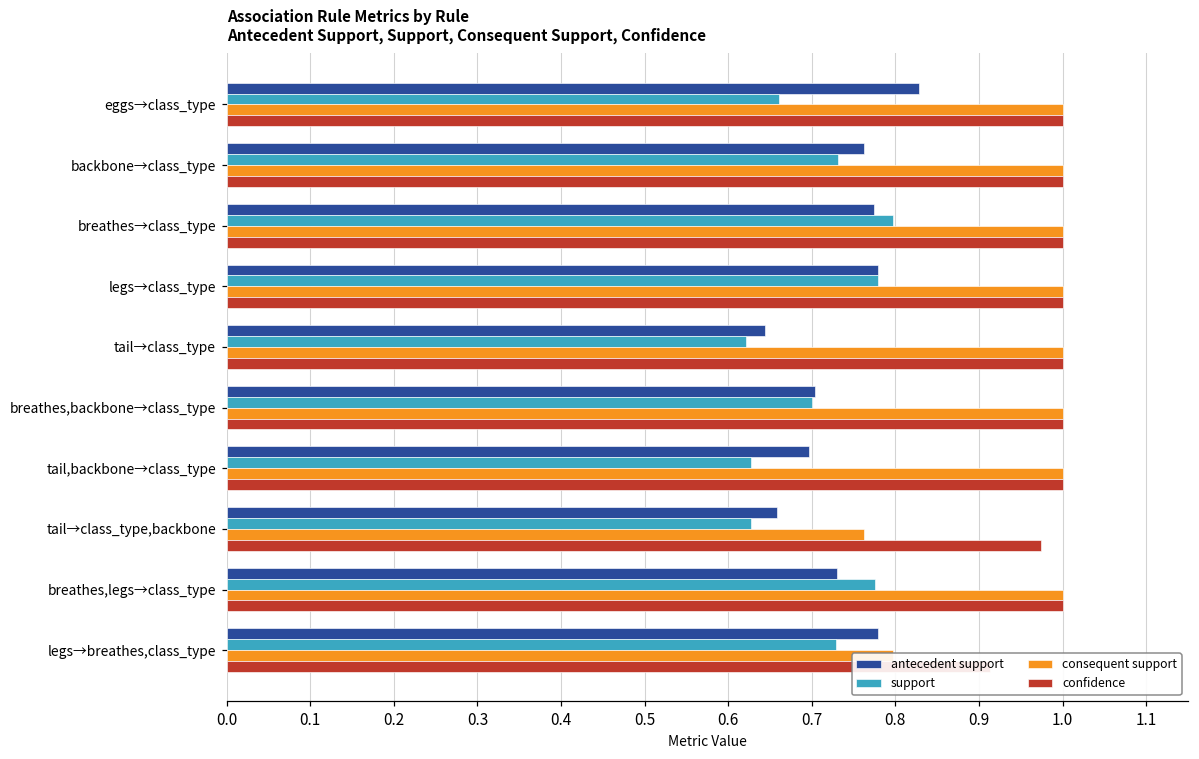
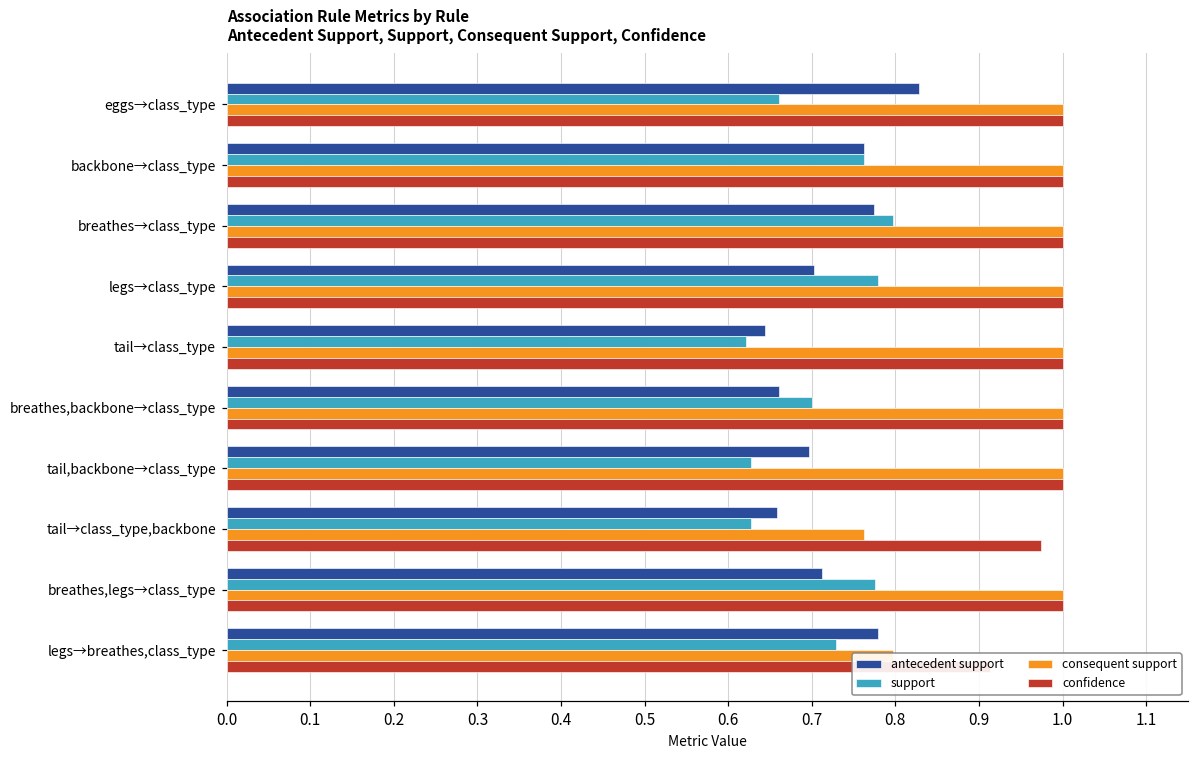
support, backbone→class_type: 0.73 -> 0.76
antecedent support, legs→class_type: 0.78 -> 0.70
antecedent support, breathes,backbone→class_type: 0.70 -> 0.66
antecedent support, breathes,legs→class_type: 0.73 -> 0.71
